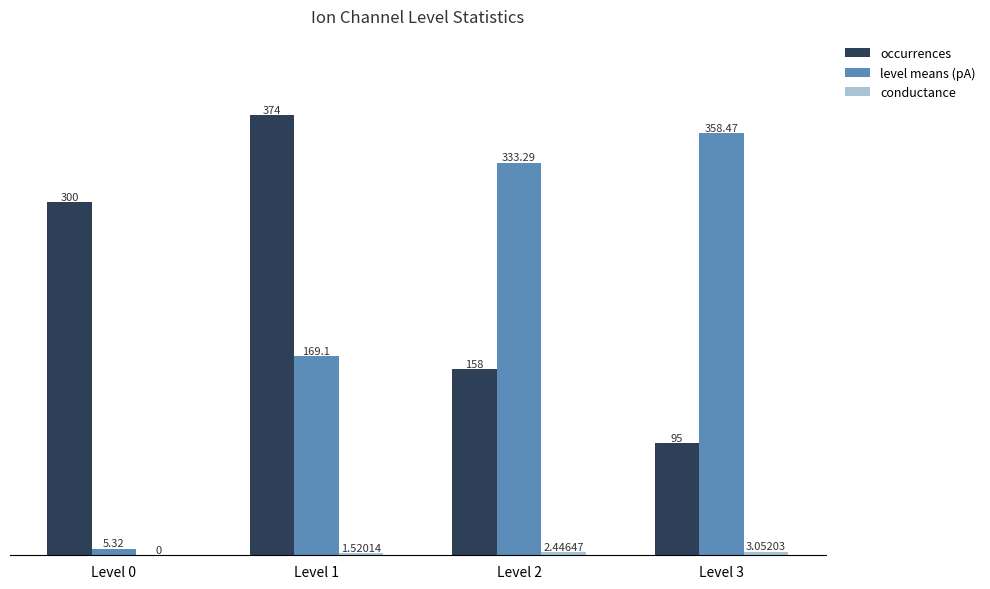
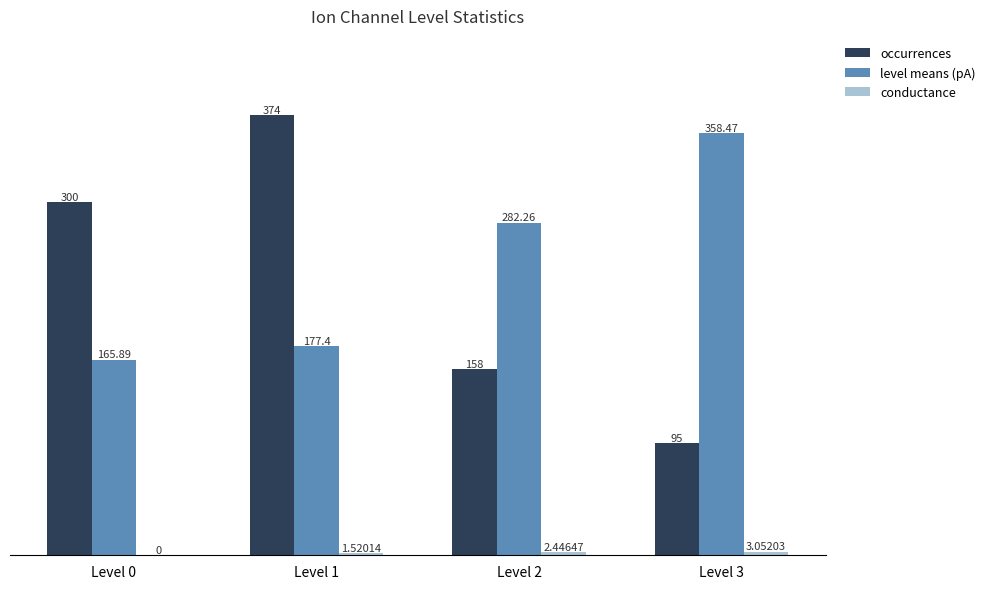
level means (pA), Level 0: 5.32 -> 165.89
level means (pA), Level 1: 169.1 -> 177.4
level means (pA), Level 2: 333.29 -> 282.26
